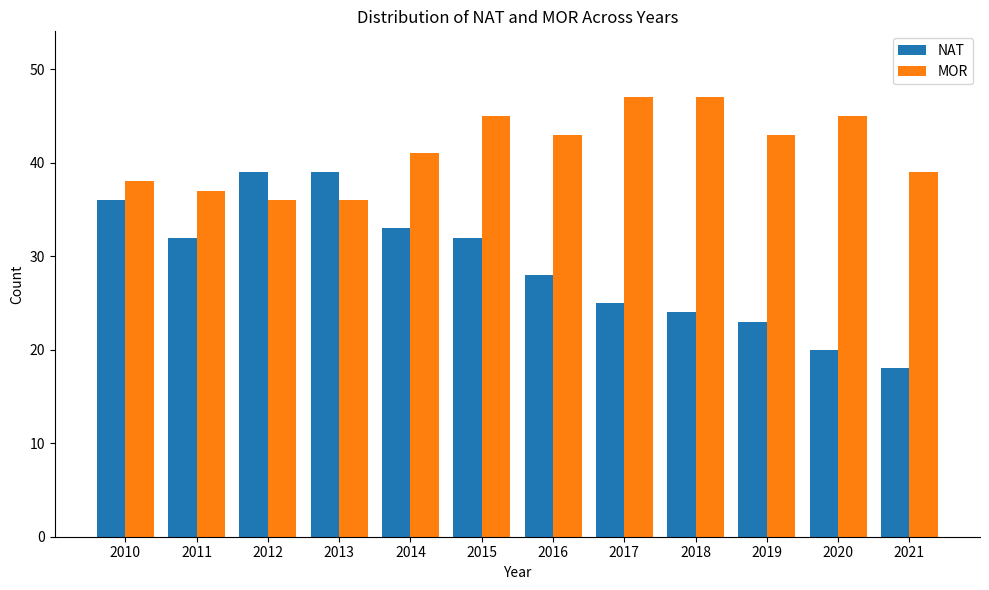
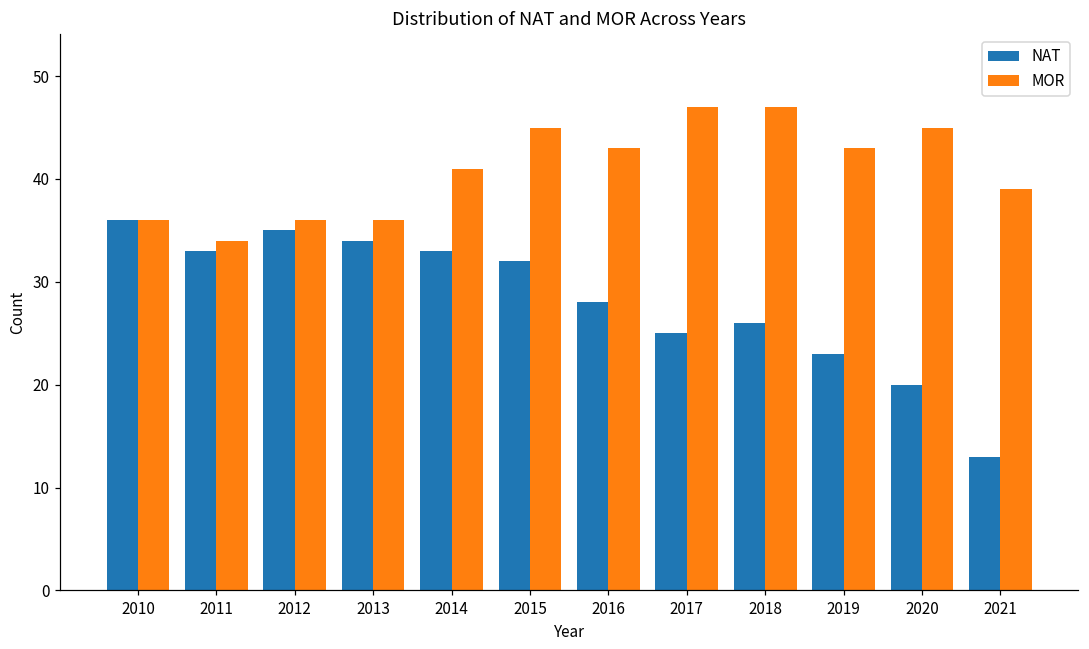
MOR, 2010: 38 -> 36
NAT, 2011: 32 -> 33
MOR, 2011: 37 -> 34
NAT, 2012: 39 -> 35
NAT, 2013: 39 -> 34
NAT, 2018: 24 -> 26
NAT, 2021: 18 -> 13
